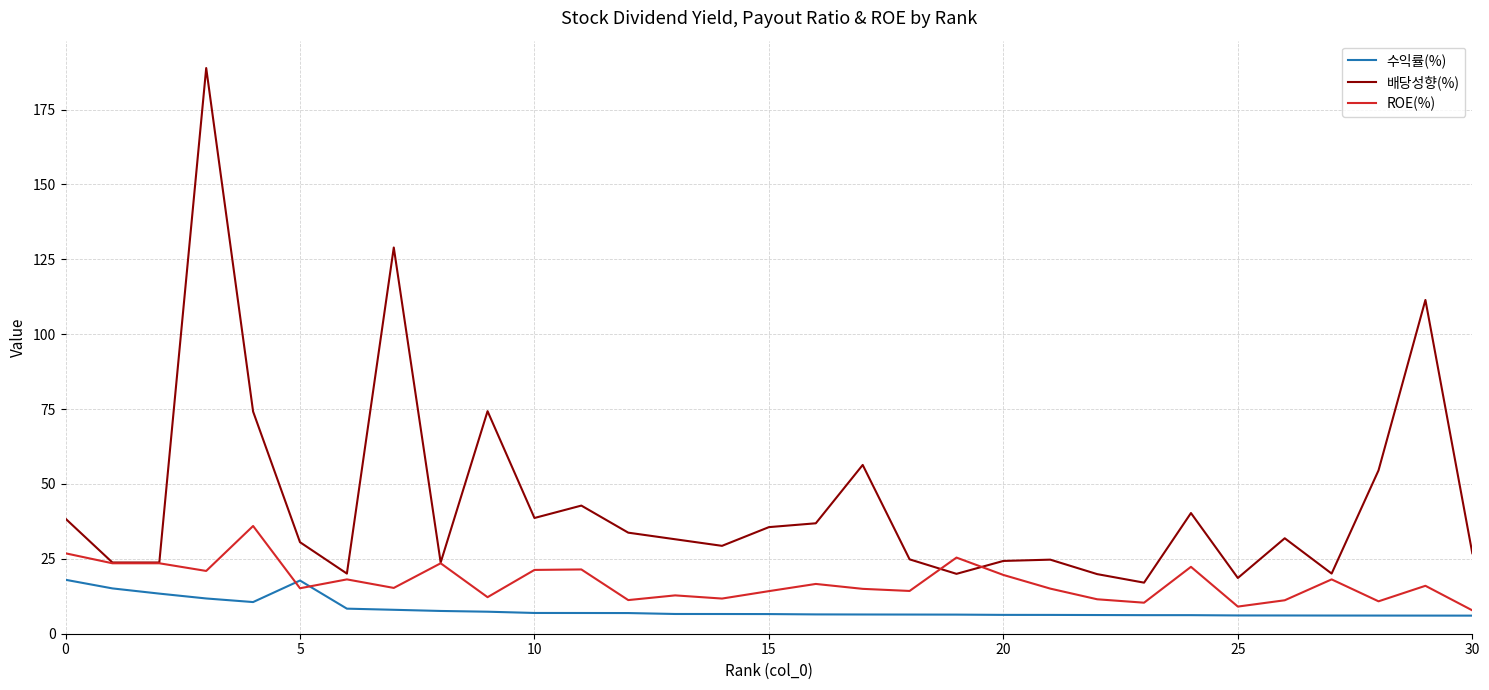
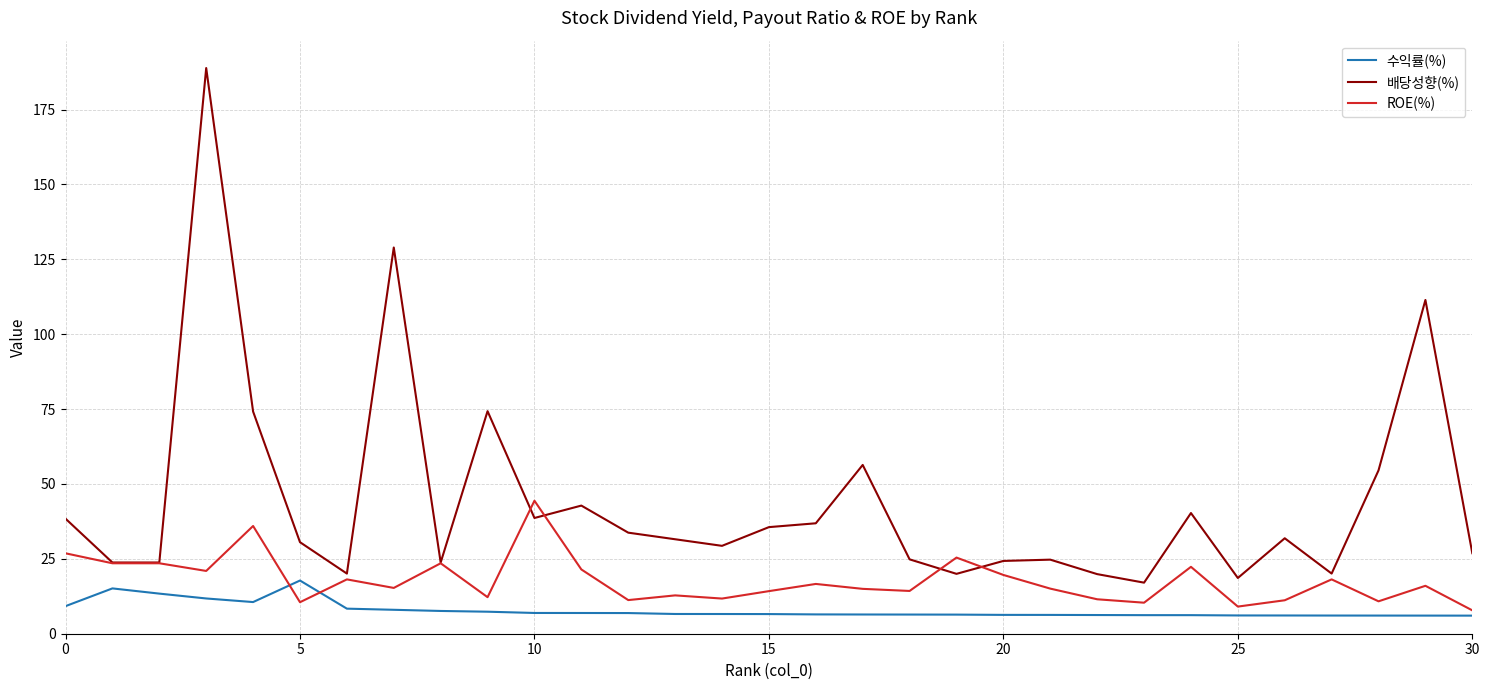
수익률(%), 0: 18 -> 9
ROE(%), 5: 15 -> 11
ROE(%), 10: 21 -> 44
